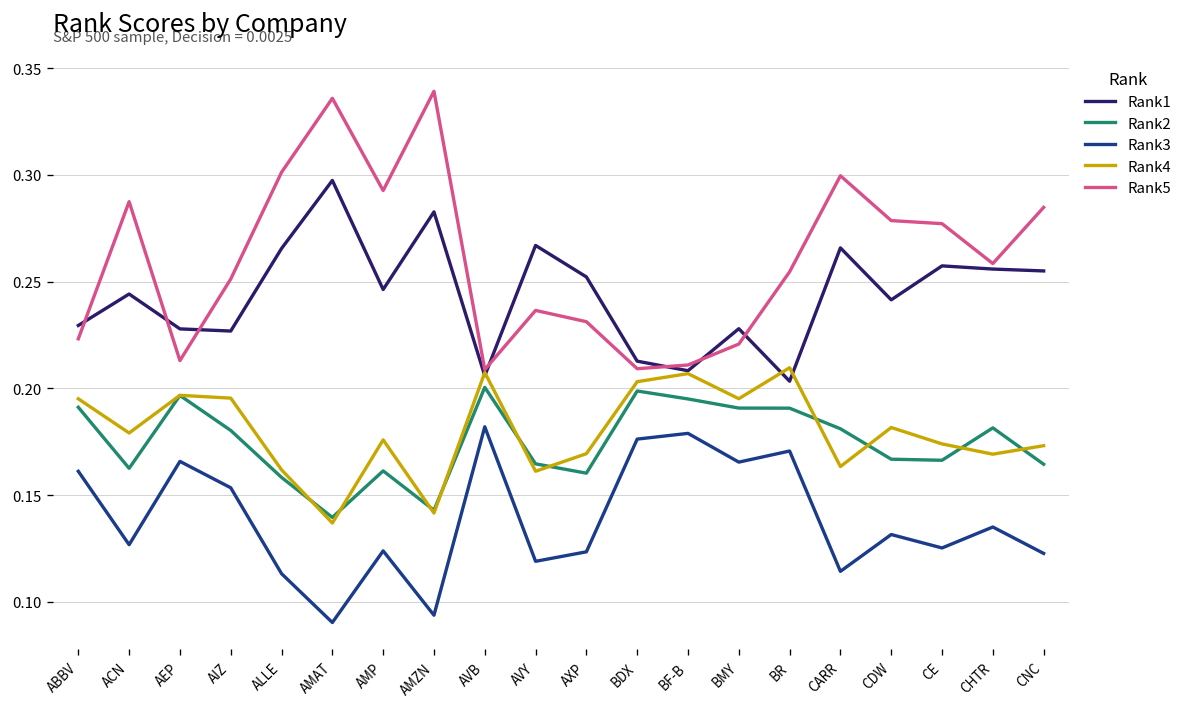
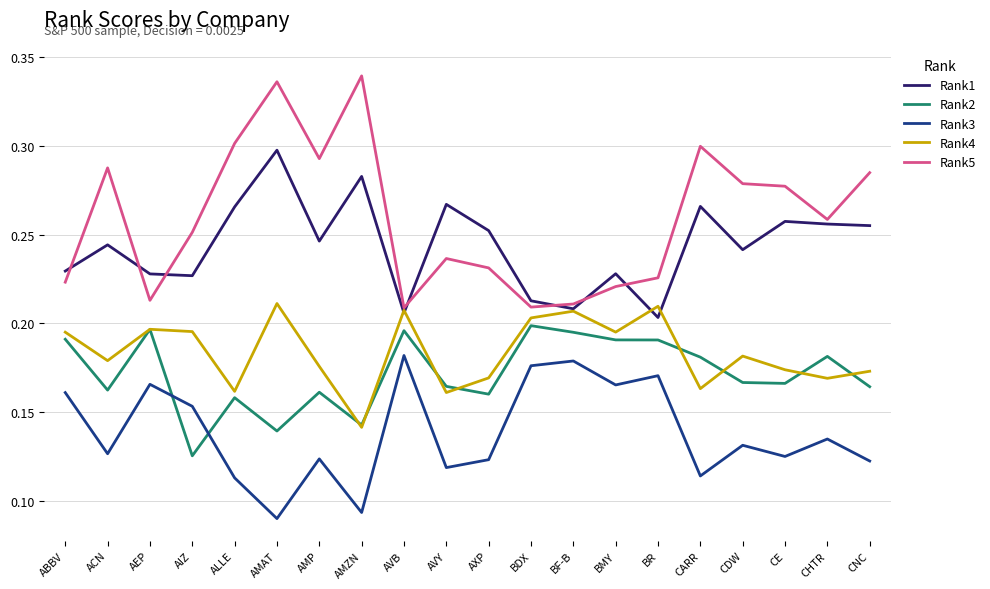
Rank2, AIZ: 0.180 -> 0.126
Rank4, AMAT: 0.137 -> 0.211
Rank2, AVB: 0.200 -> 0.196
Rank5, BR: 0.255 -> 0.226
